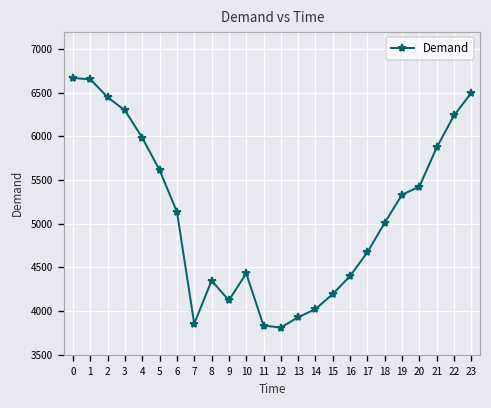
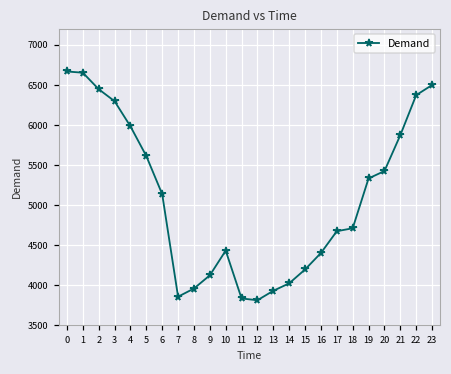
8: 4400 -> 4000
18: 5000 -> 4700
22: 6200 -> 6400
